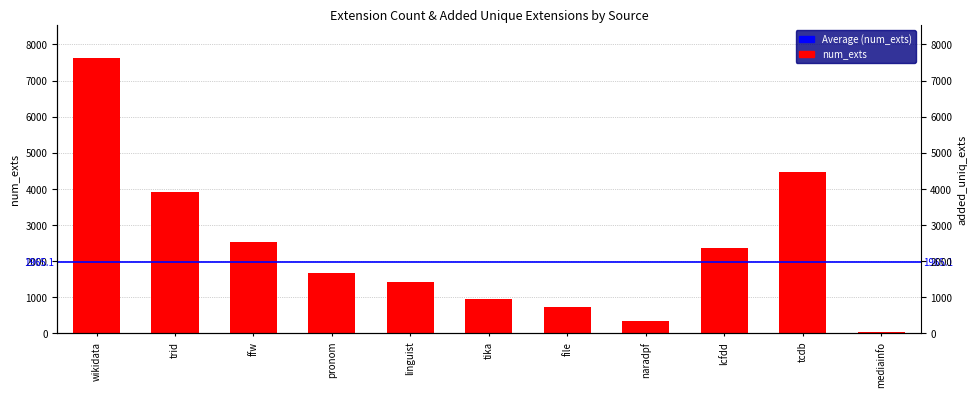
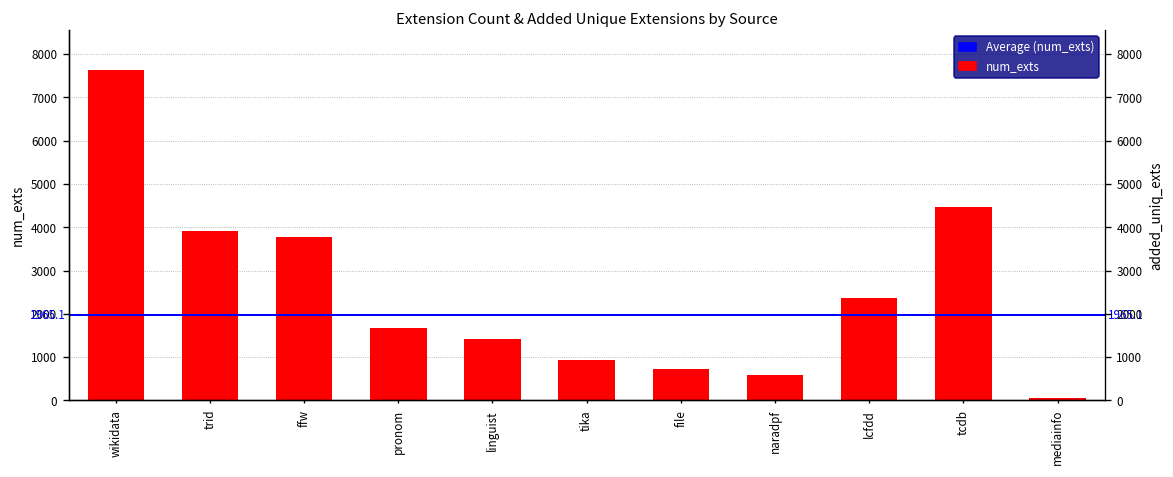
ffw: 2500 -> 3800
naradpf: 300 -> 600
